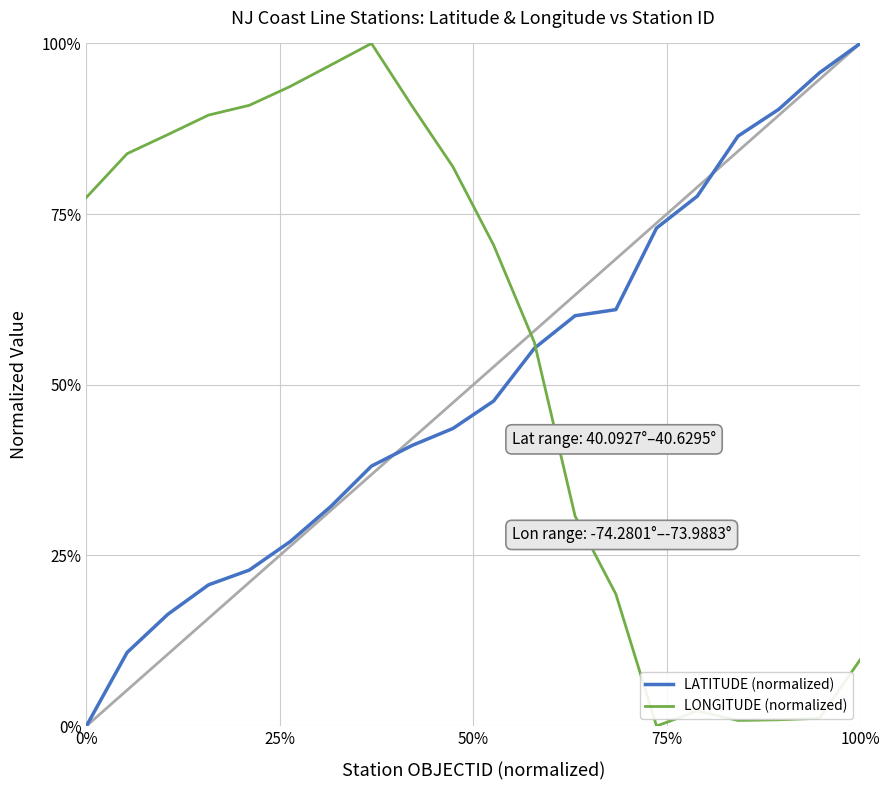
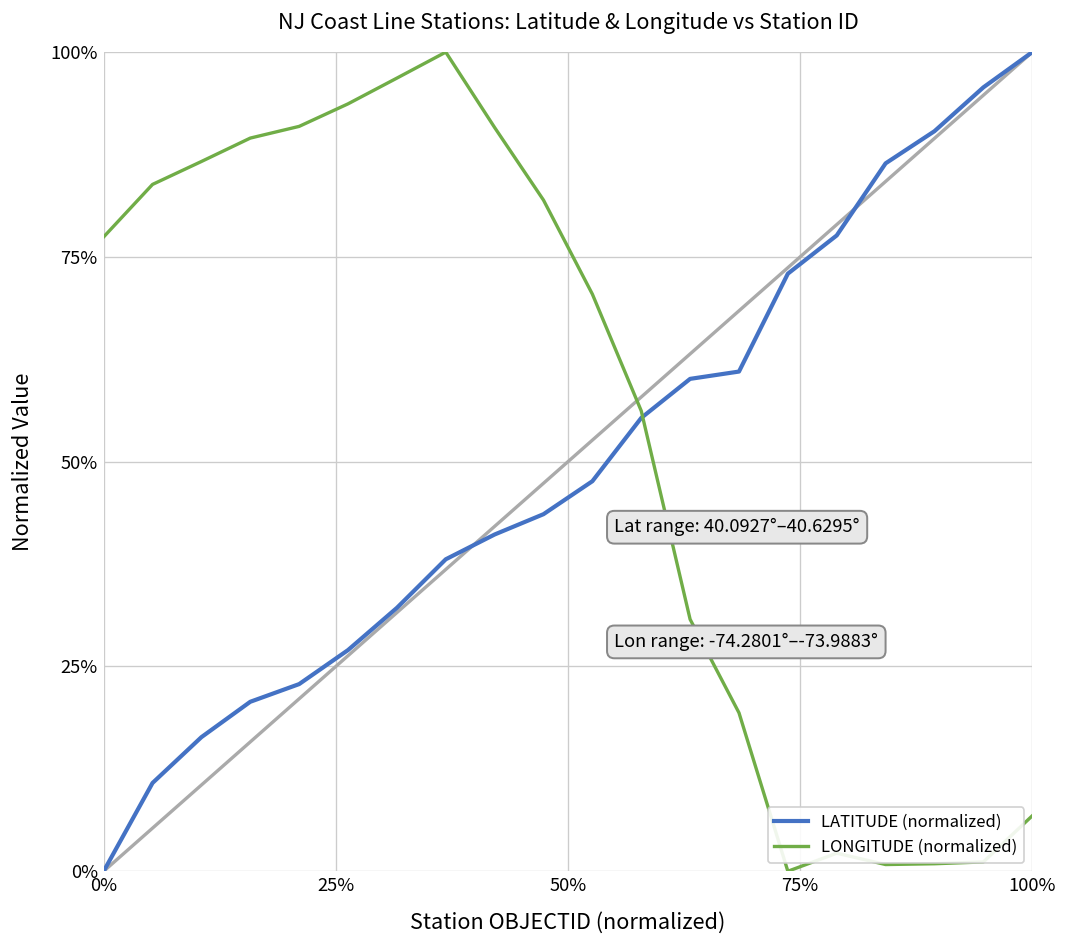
LONGITUDE (normalized), 100%: 10% -> 7%
